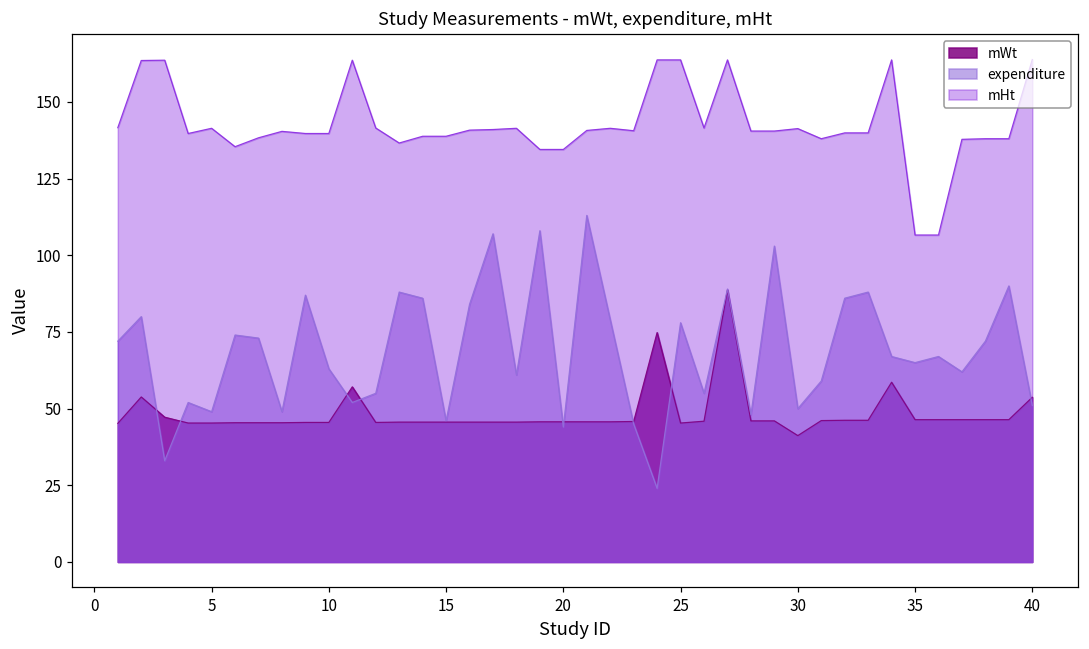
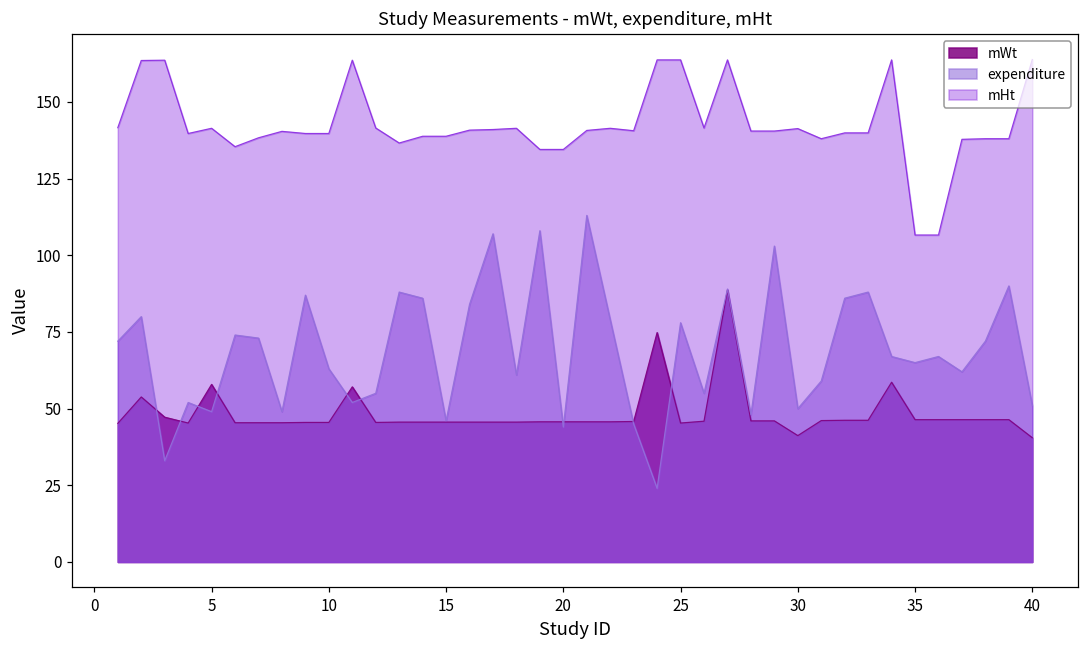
mWt, 5: 45 -> 58
mWt, 40: 54 -> 41
